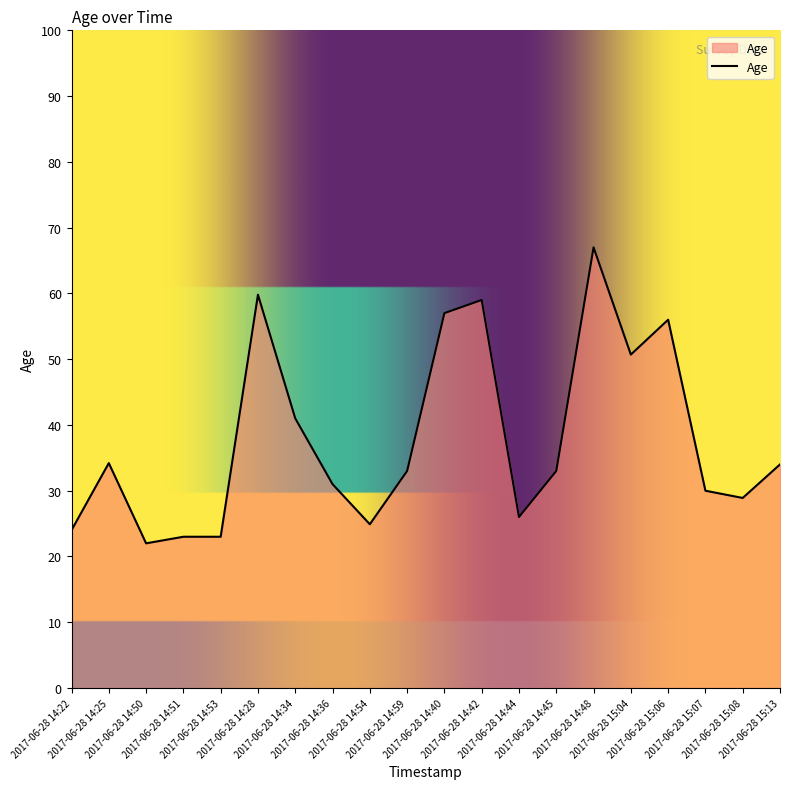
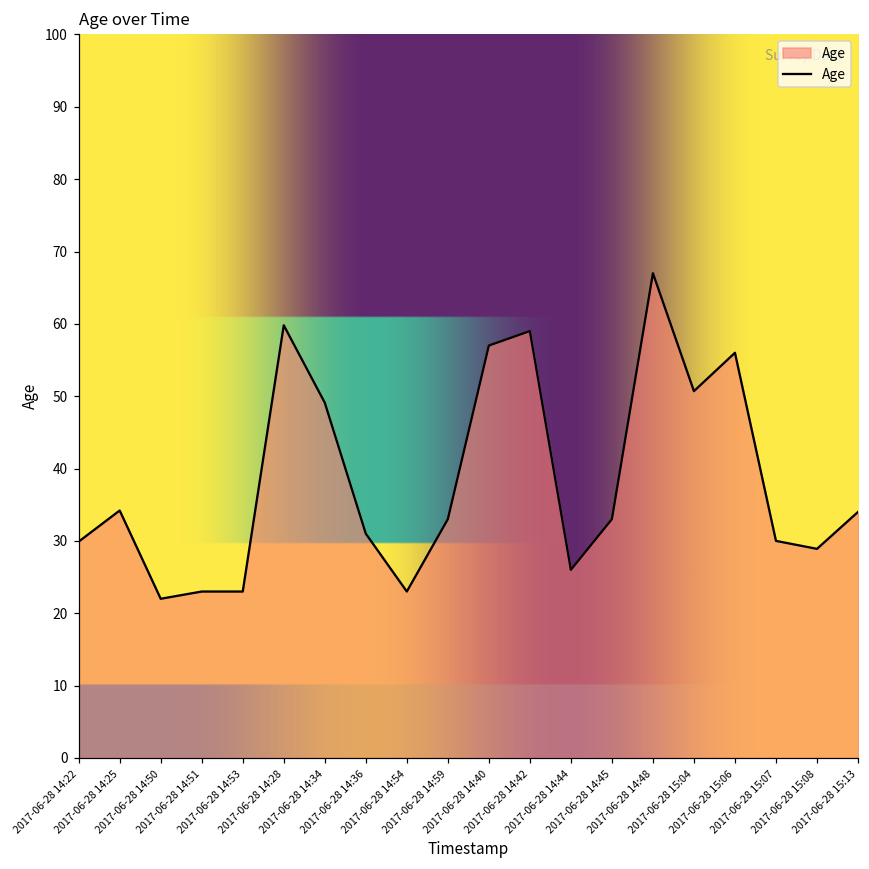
2017-06-28 14:22: 24 -> 30
2017-06-28 14:34: 41 -> 49
2017-06-28 14:54: 25 -> 23
